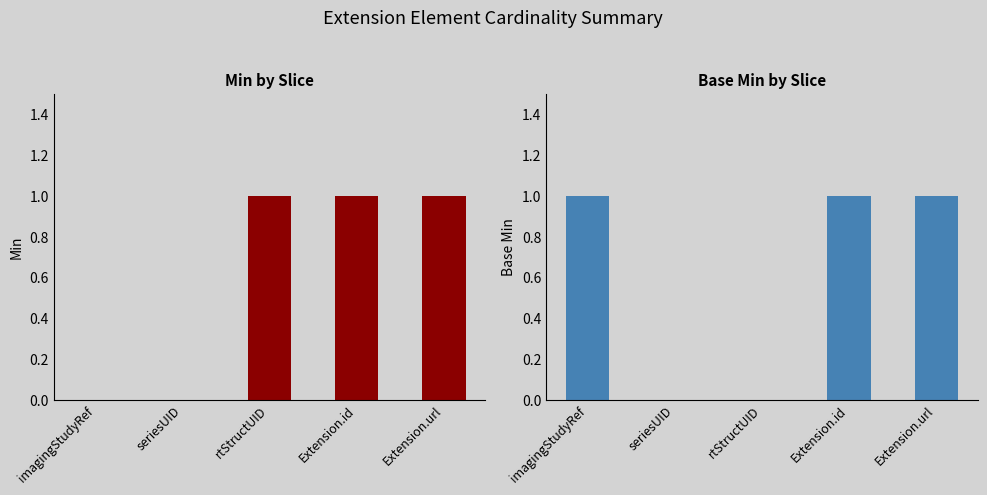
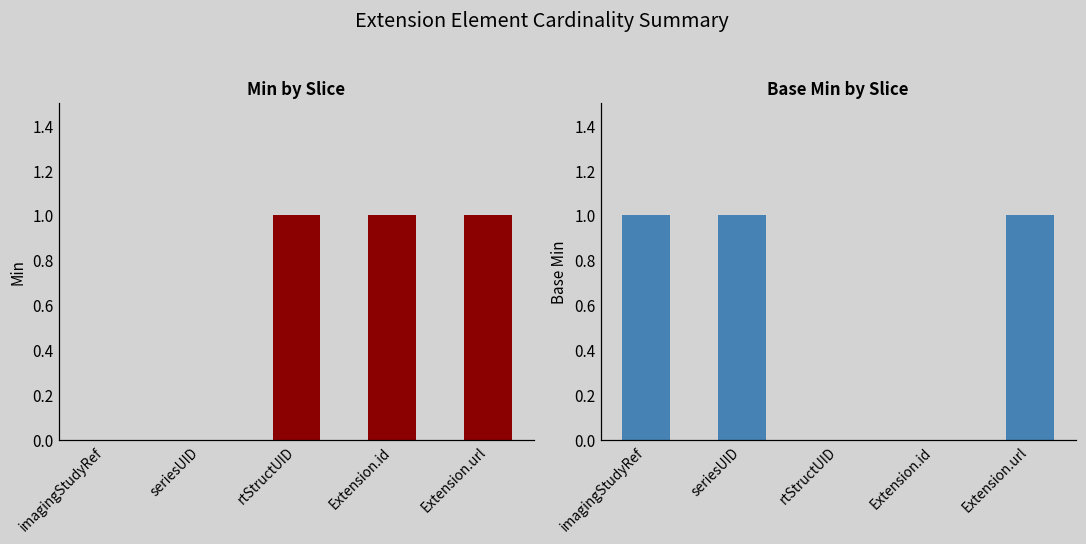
Base Min by Slice, seriesUID: 0 -> 1
Base Min by Slice, Extension.id: 1 -> 0
